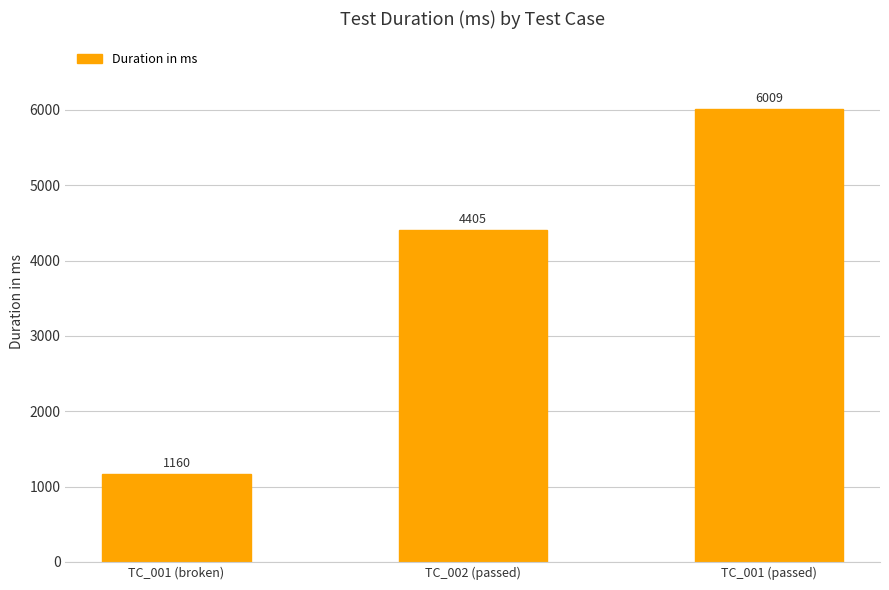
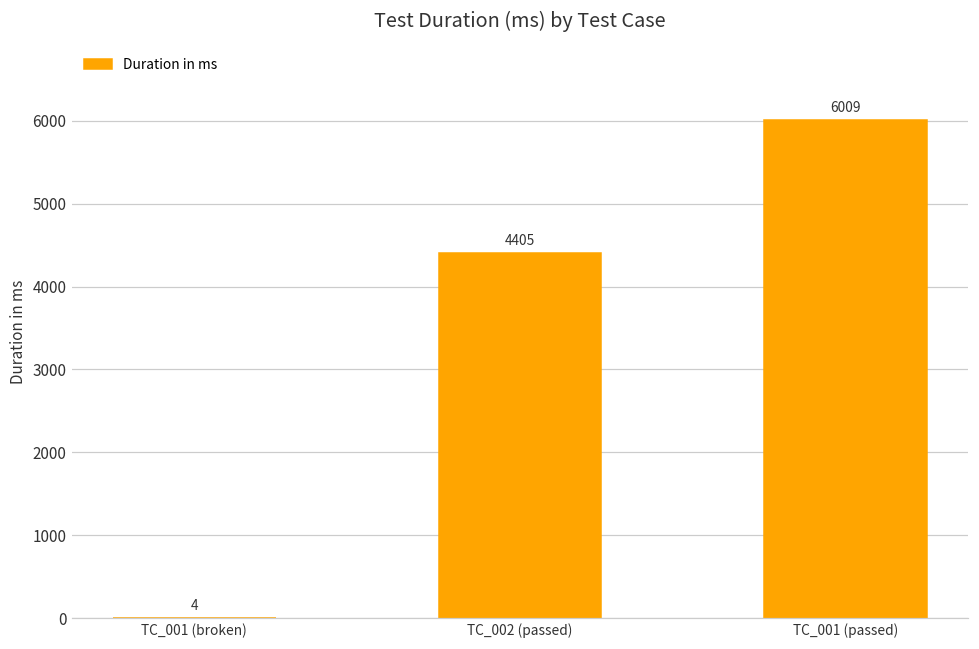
TC_001 (broken): 1160 -> 4
